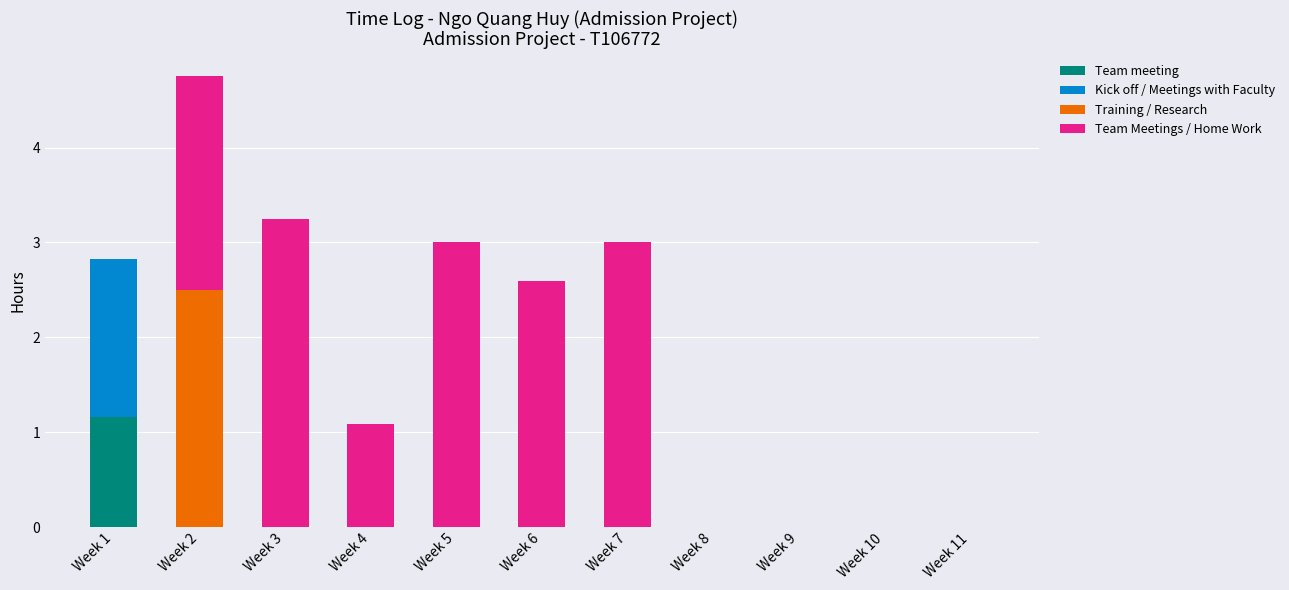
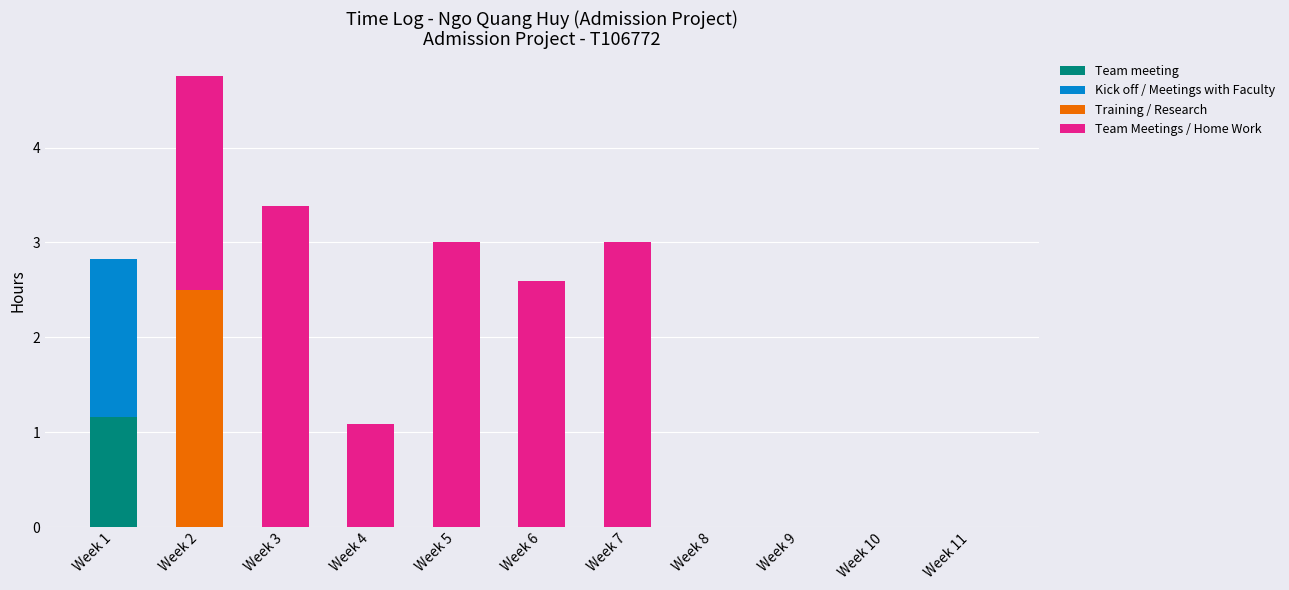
Team Meetings / Home Work, Week 3: 3.3 -> 3.4
